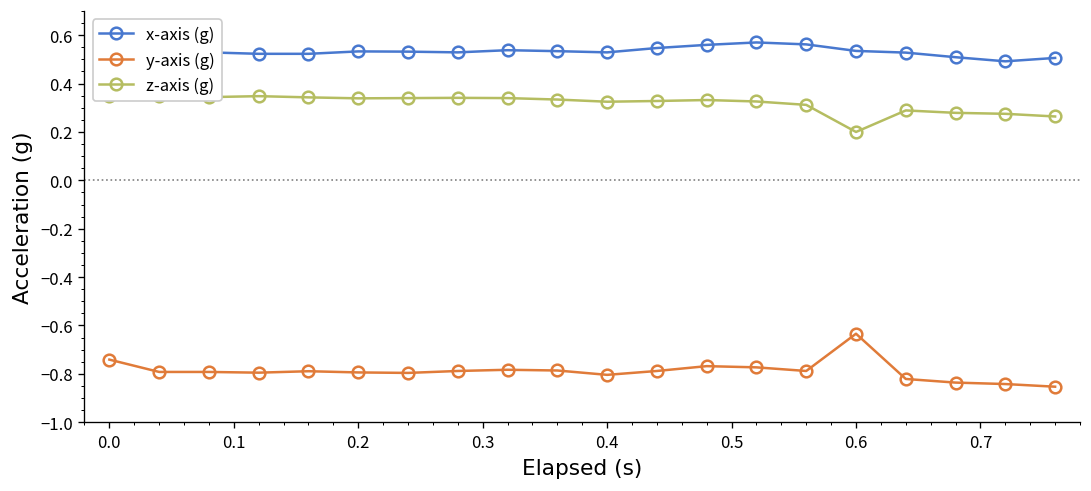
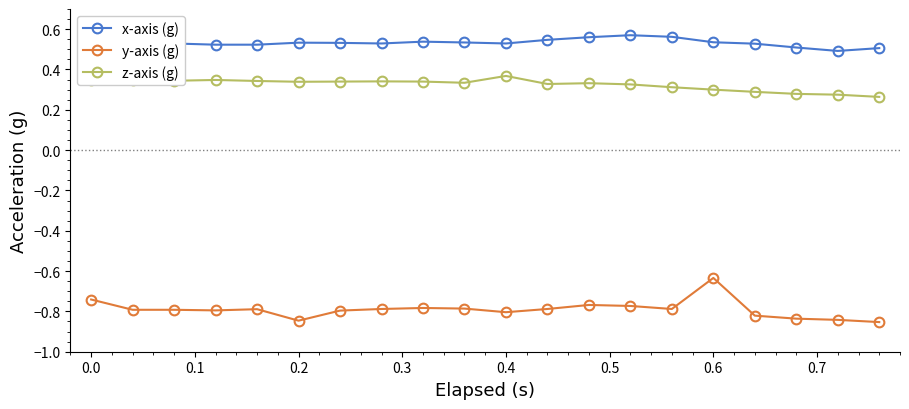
y-axis (g), 0.2: -0.79 -> -0.85
z-axis (g), 0.4: 0.33 -> 0.37
z-axis (g), 0.6: 0.2 -> 0.3
